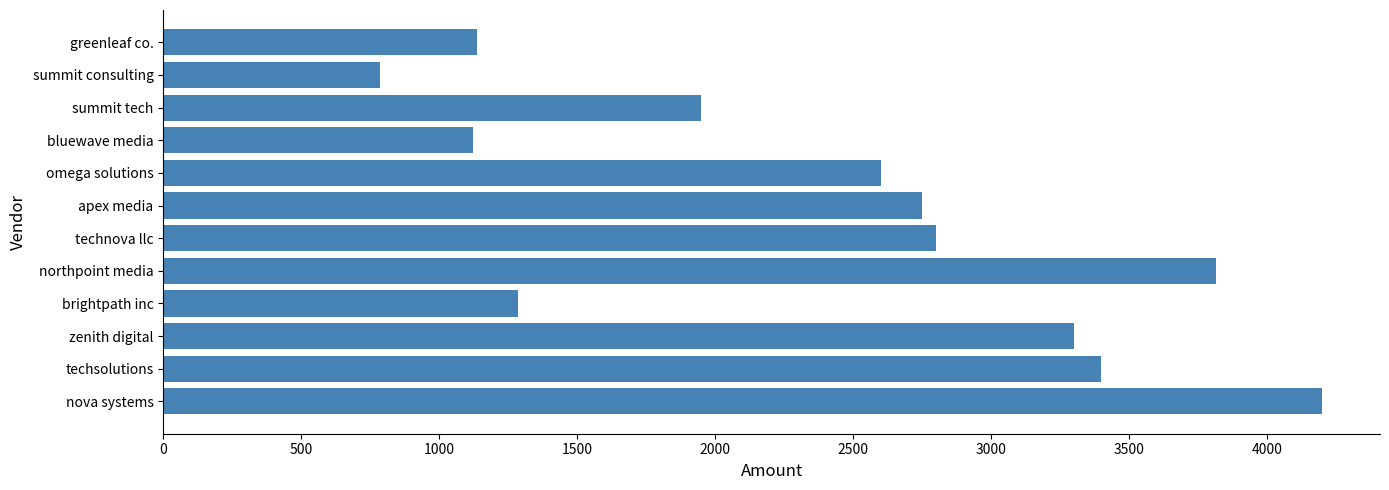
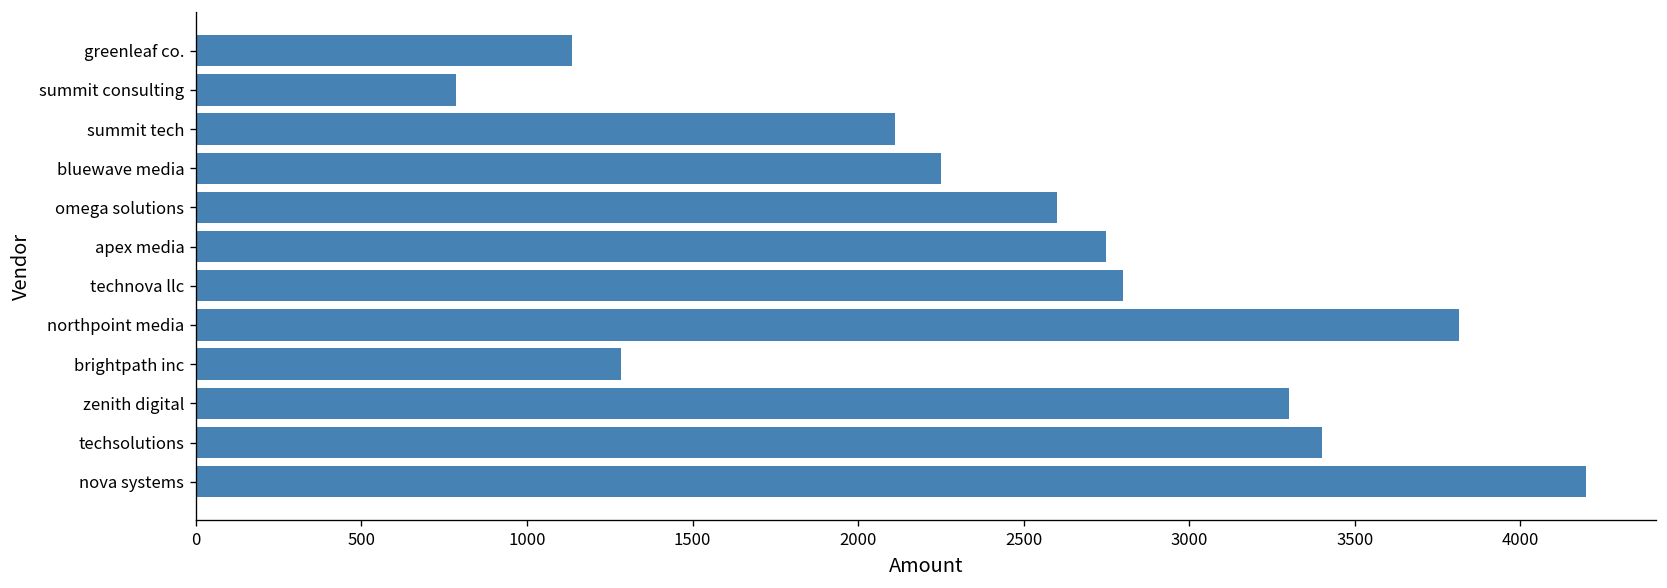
summit tech: 1950 -> 2110
bluewave media: 1120 -> 2250
